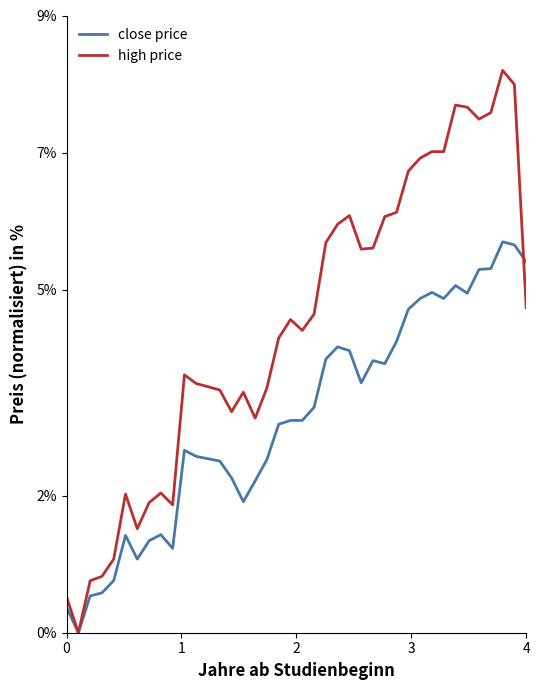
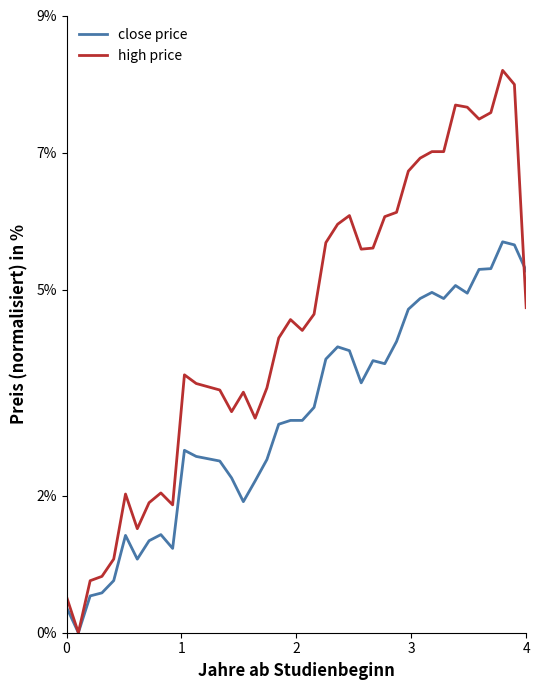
close price, 4: 5.4% -> 5.3%
